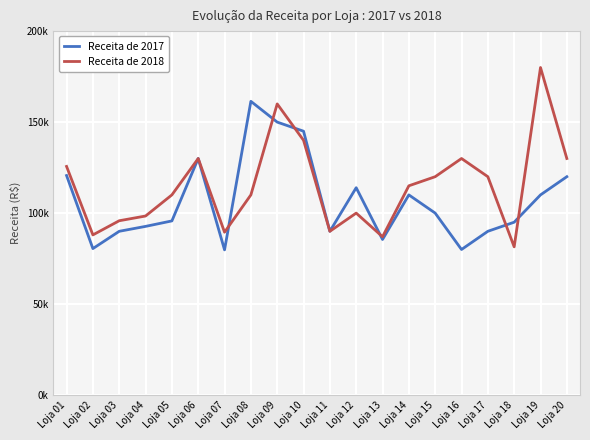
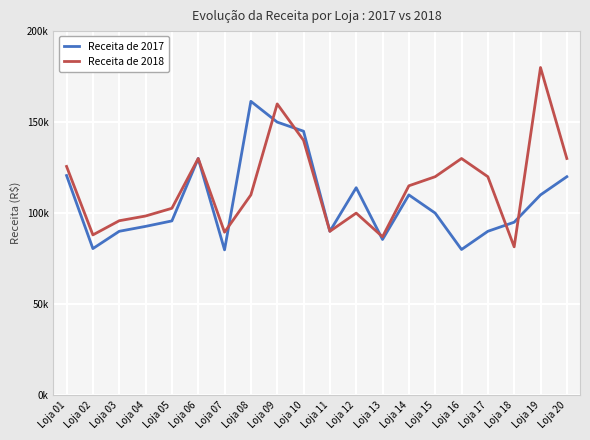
Receita de 2018, Loja 05: 110000 -> 103000
